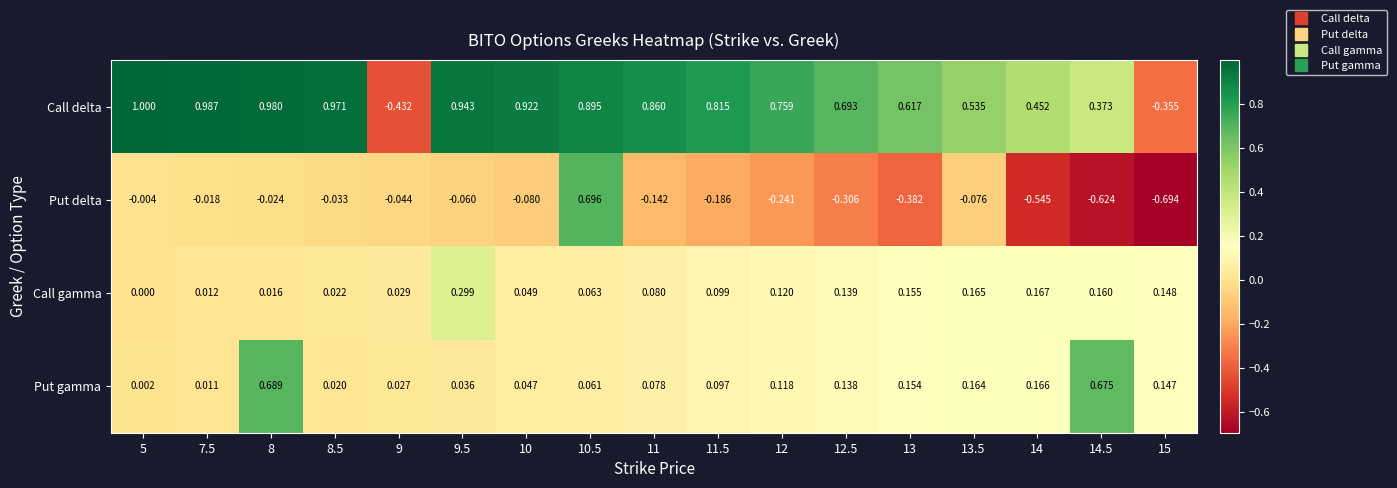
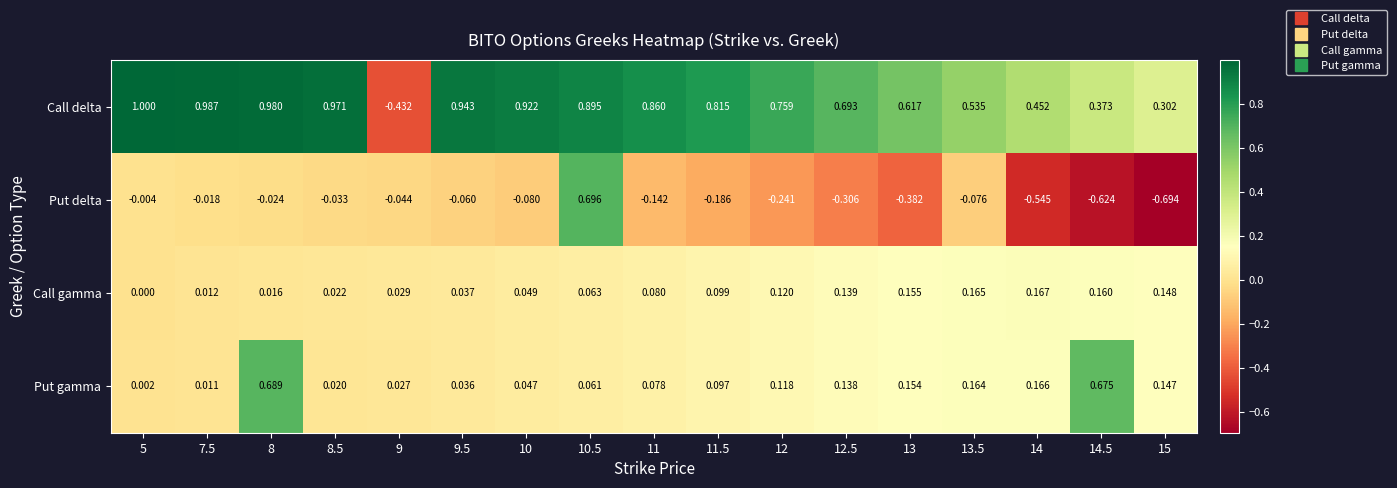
Call delta, 15: -0.355 -> 0.302
Call gamma, 9.5: 0.299 -> 0.037
